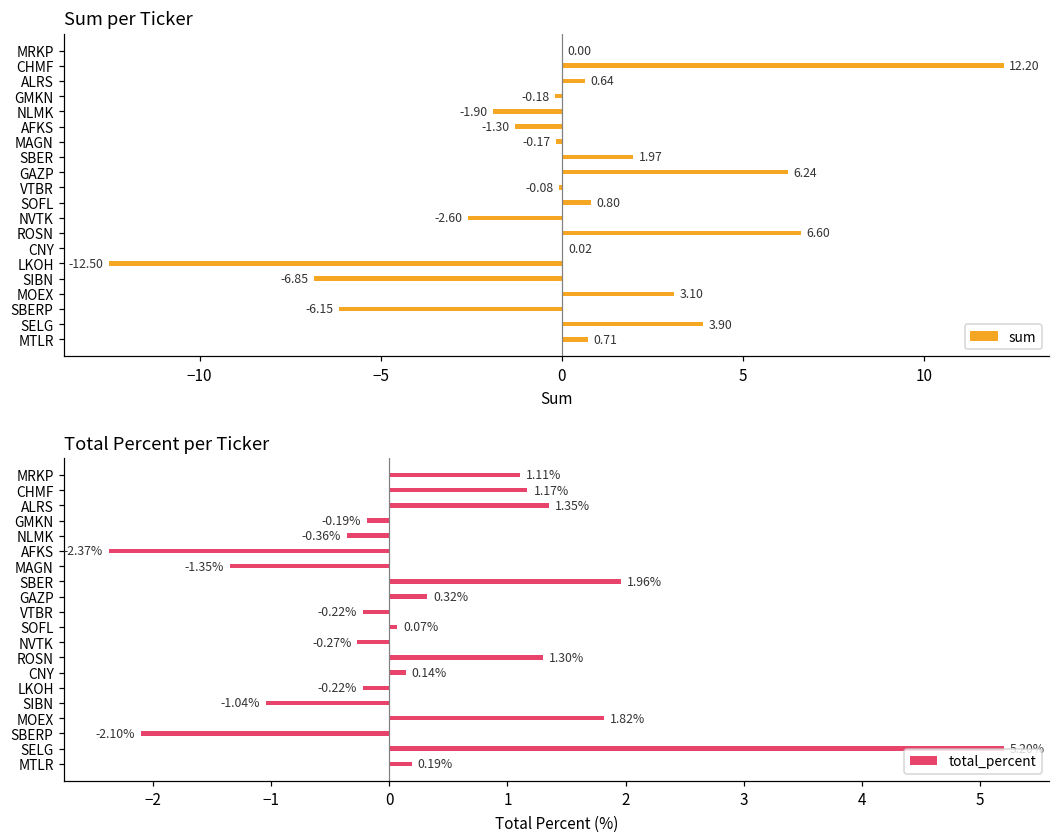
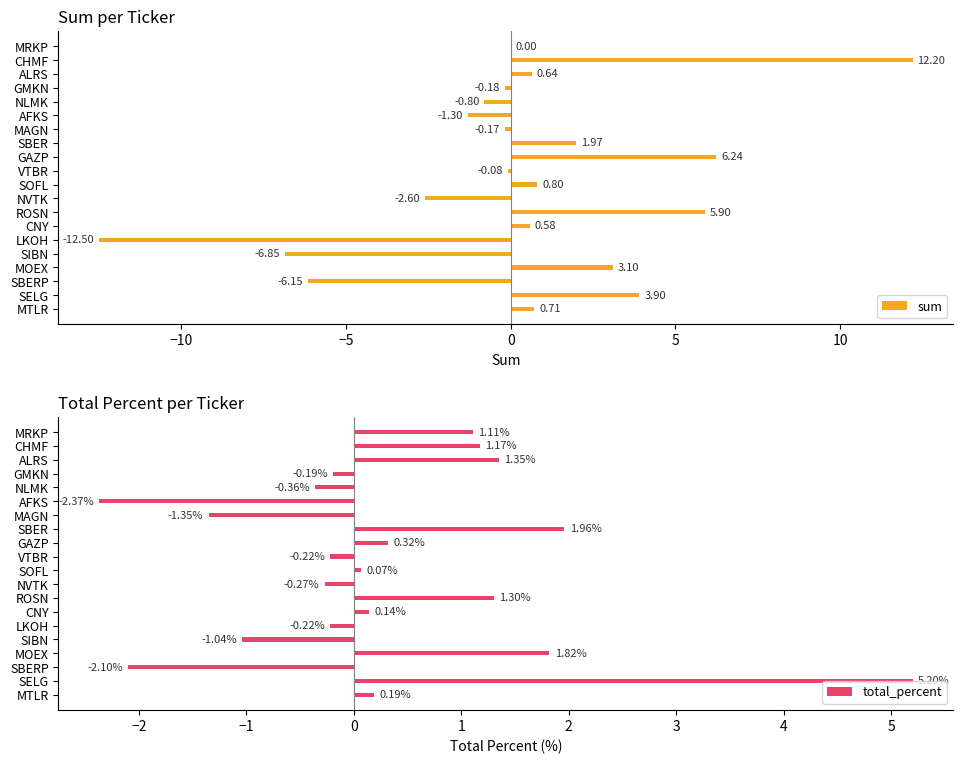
Sum per Ticker, NLMK: -1.90 -> -0.80
Sum per Ticker, ROSN: 6.60 -> 5.90
Sum per Ticker, CNY: 0.02 -> 0.58
